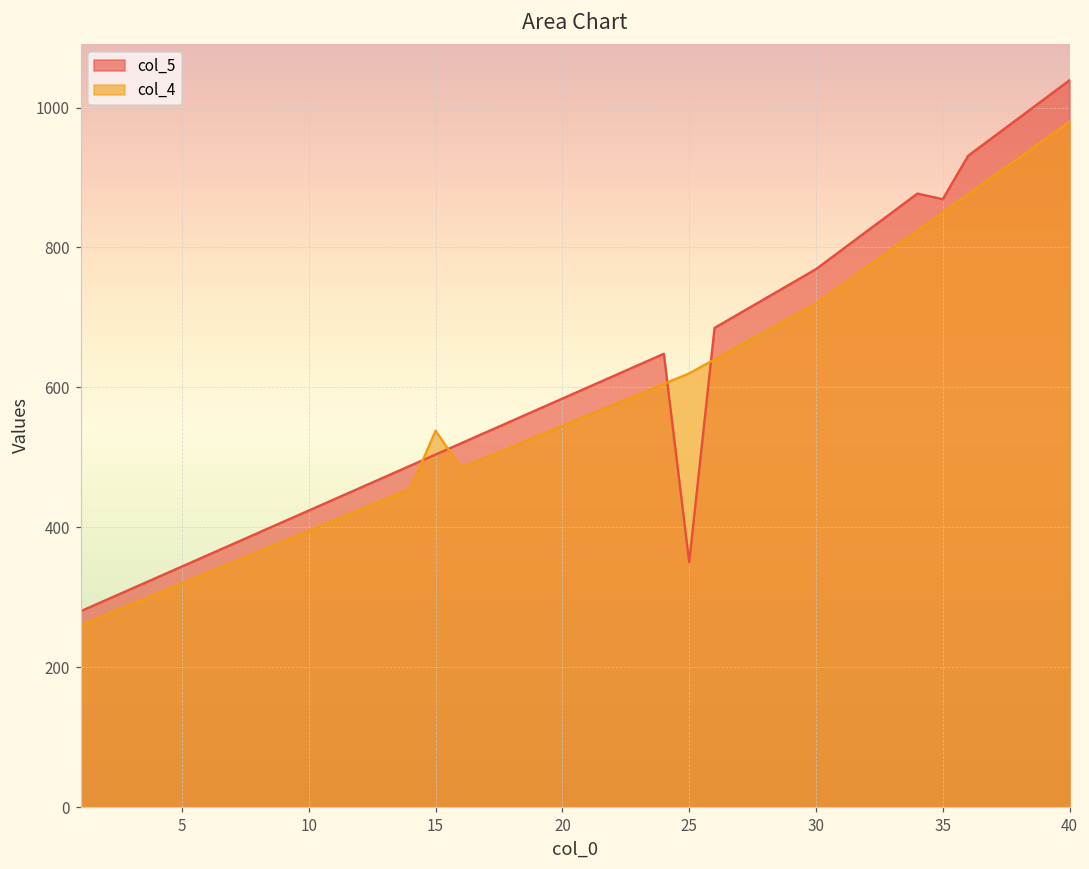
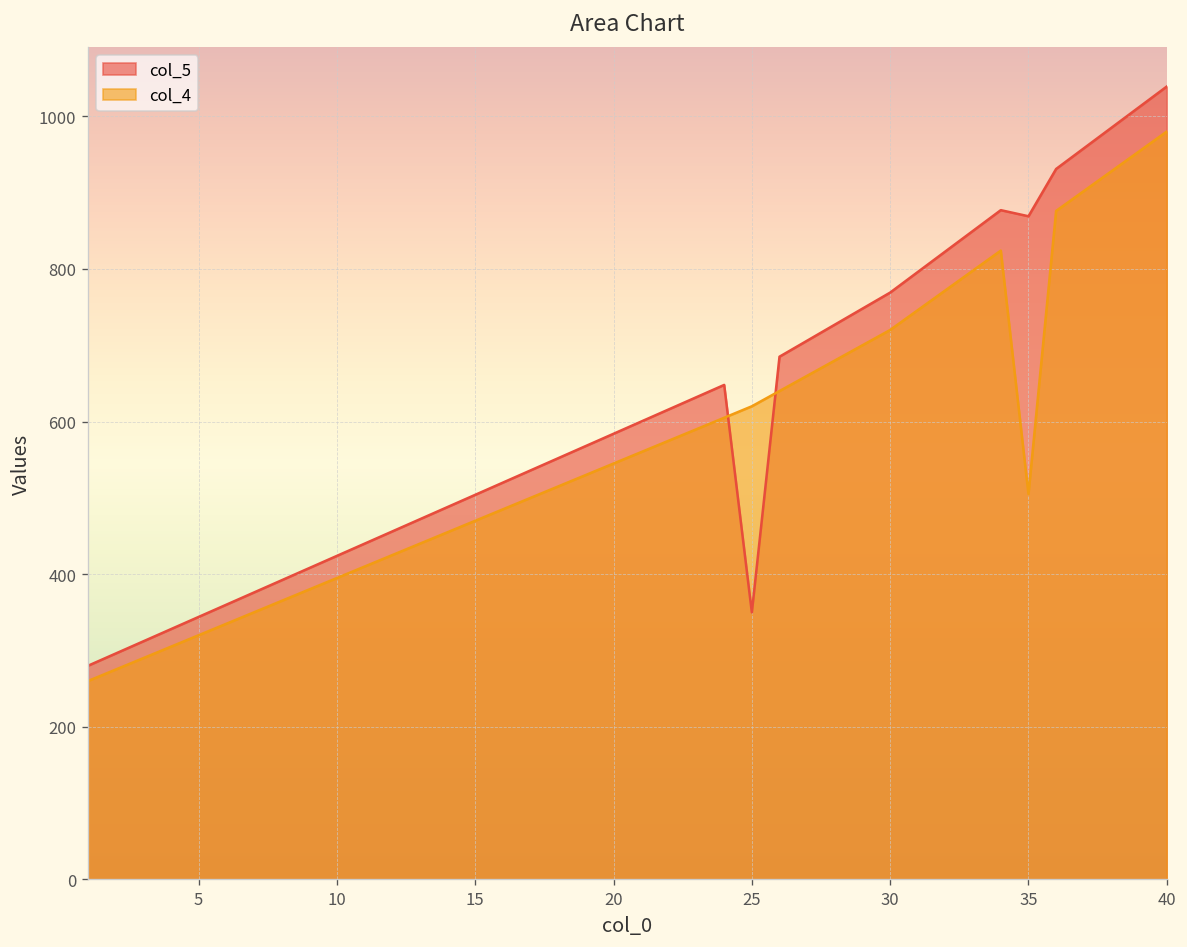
col_4, 15: 540 -> 470
col_4, 35: 850 -> 510
